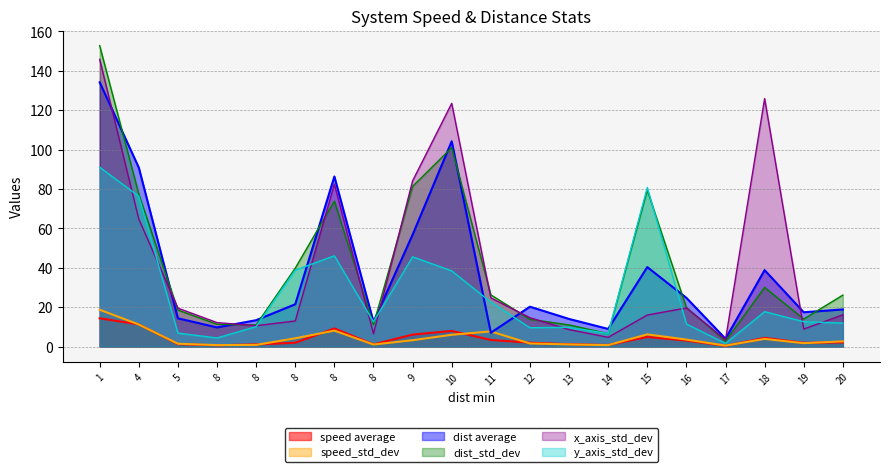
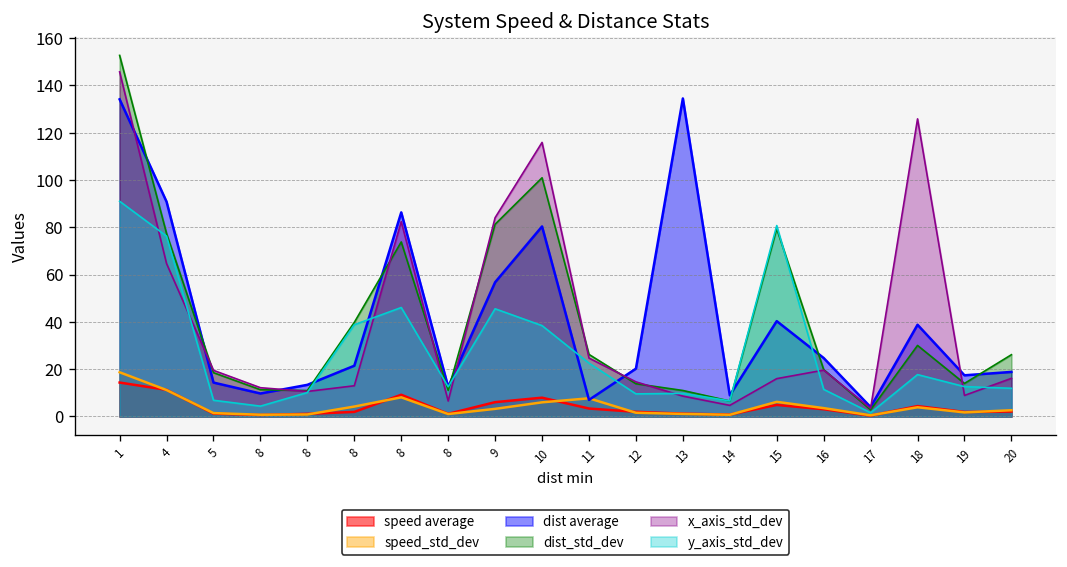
dist average, 10: 104 -> 80
x_axis_std_dev, 10: 123 -> 116
dist average, 13: 14 -> 135
